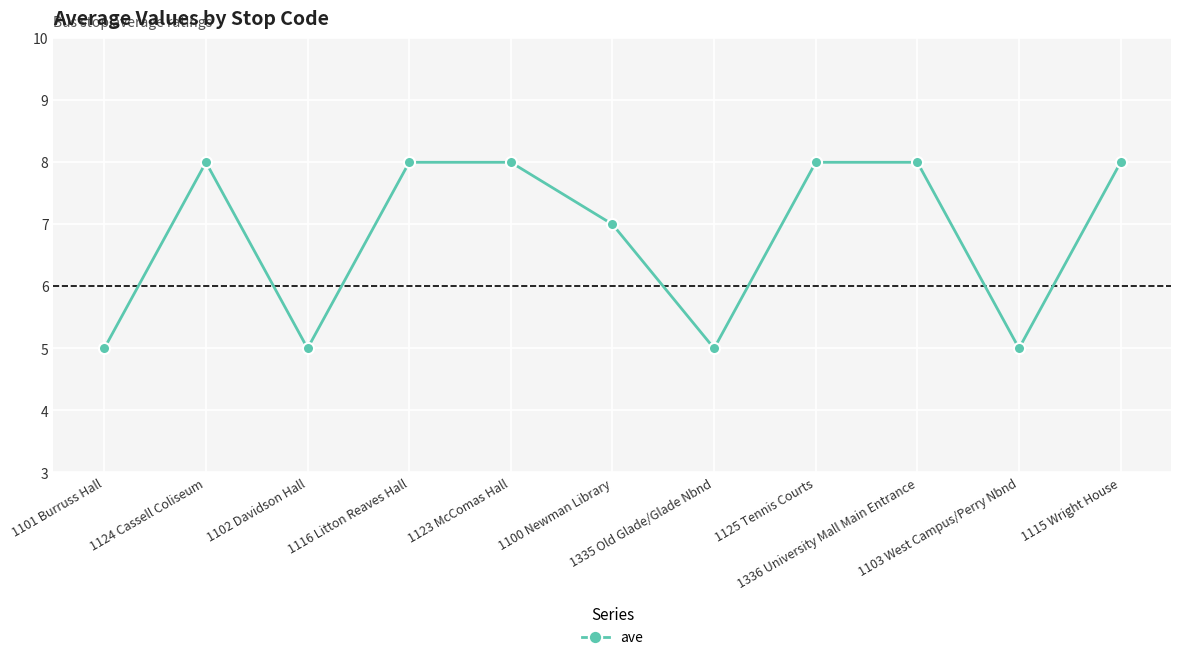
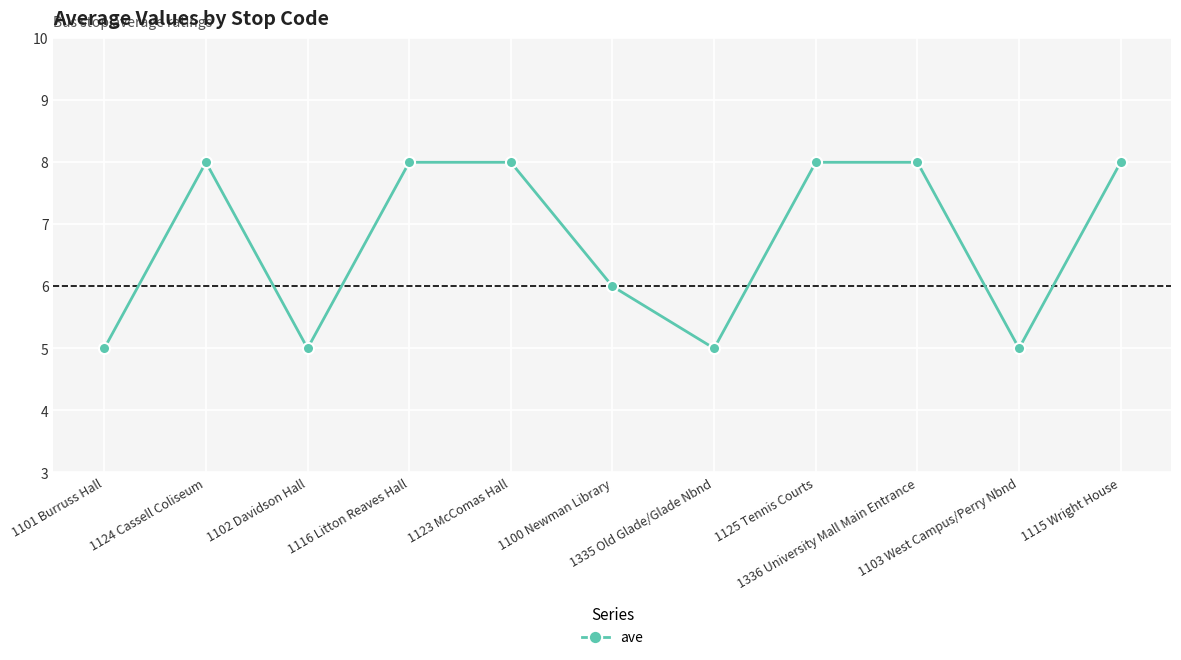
1100 Newman Library: 7 -> 6
